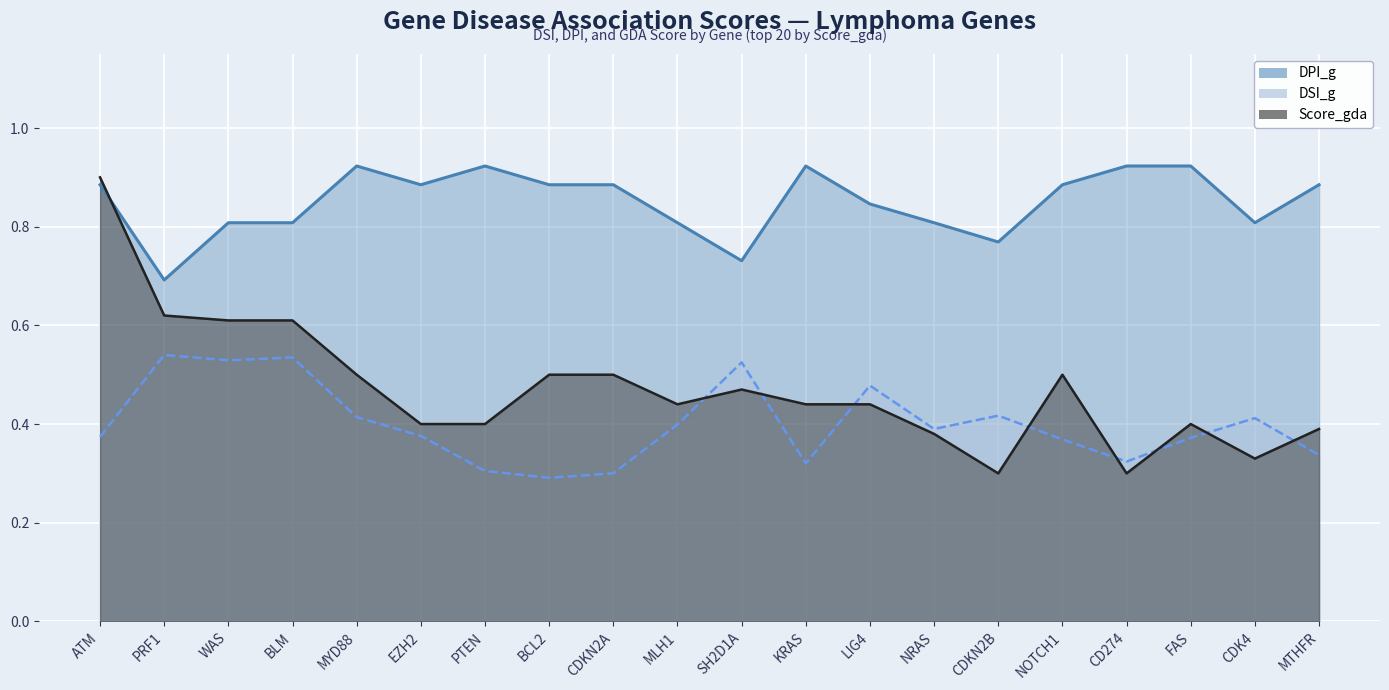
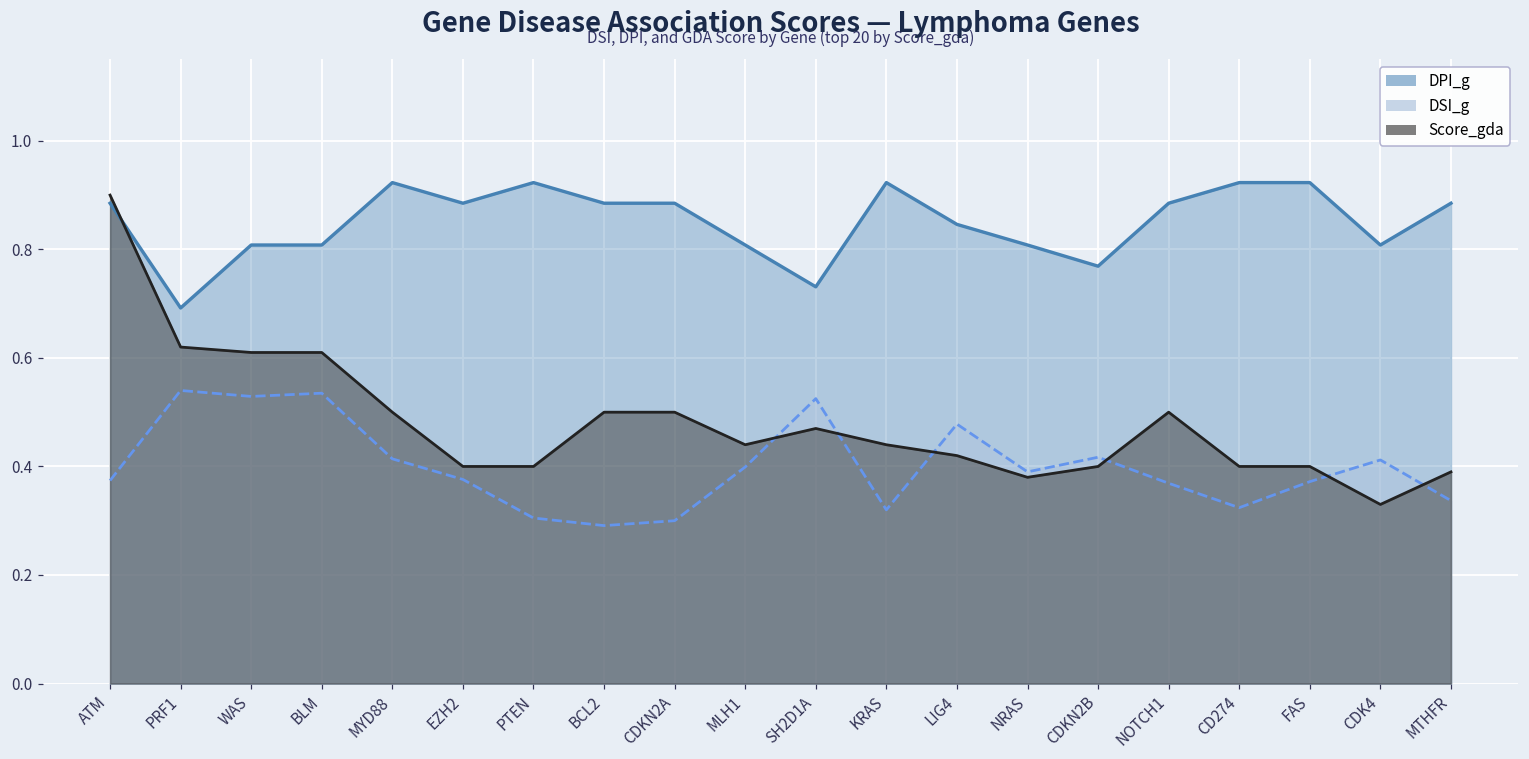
Score_gda, LIG4: 0.44 -> 0.42
Score_gda, CDKN2B: 0.3 -> 0.4
Score_gda, CD274: 0.3 -> 0.4
